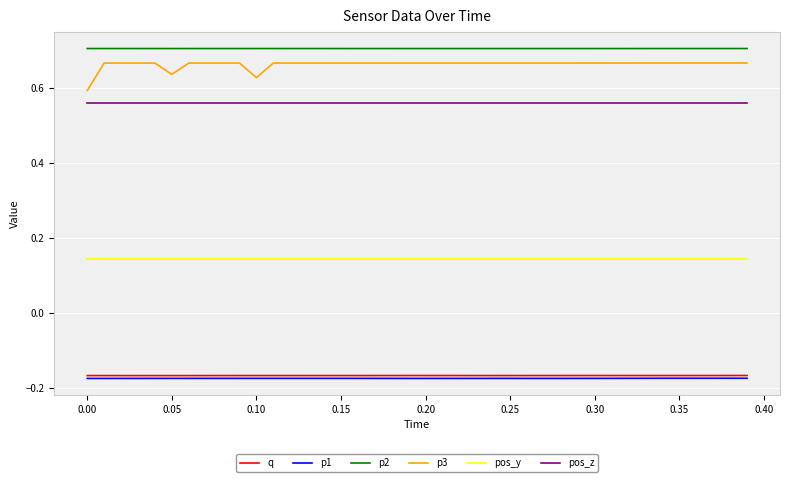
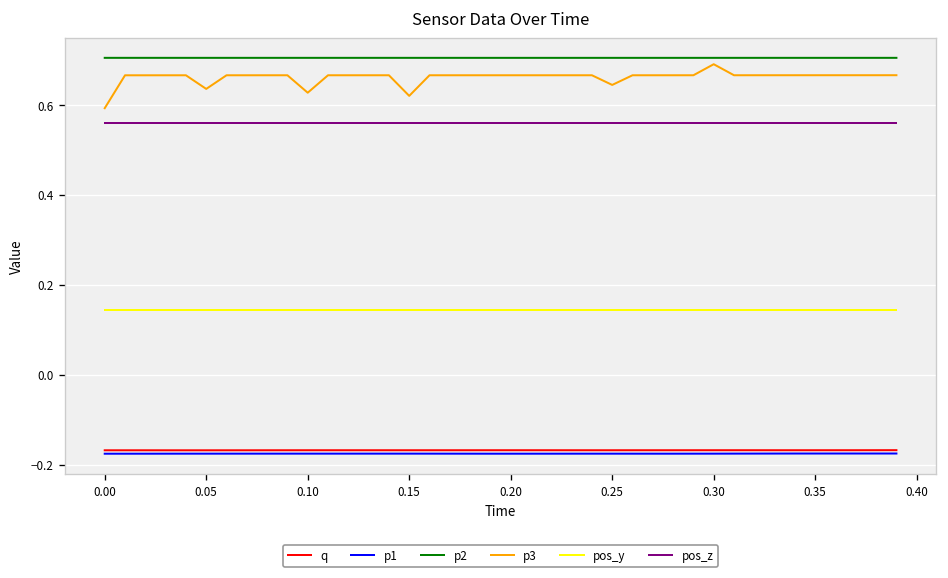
p3, 0.15: 0.67 -> 0.62
p3, 0.25: 0.67 -> 0.64
p3, 0.30: 0.67 -> 0.69
